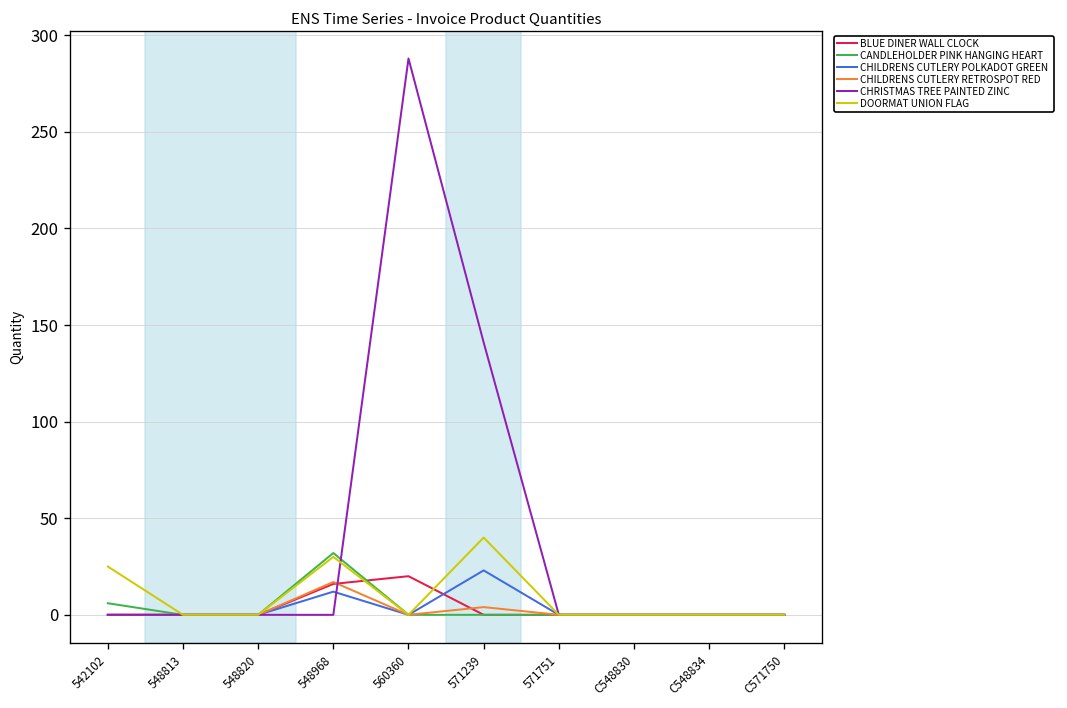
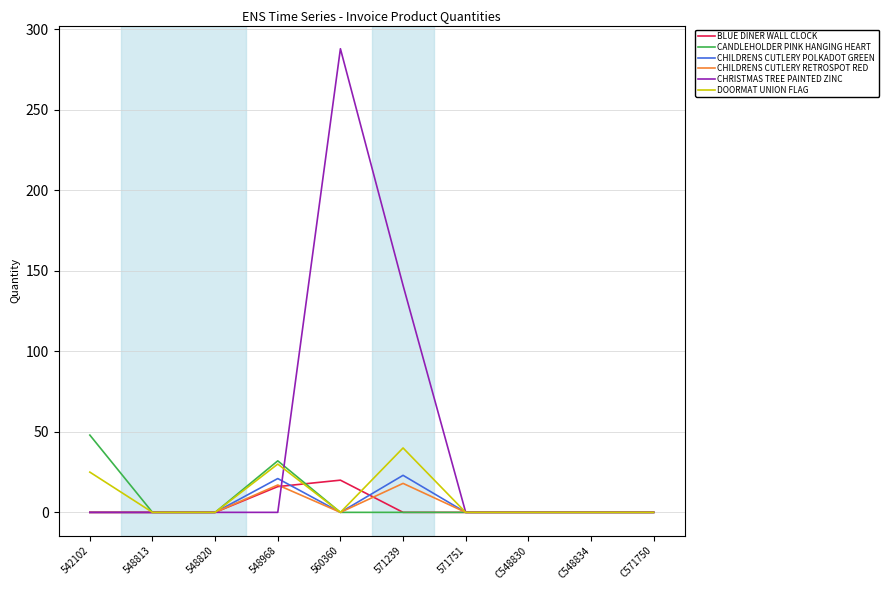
CANDLEHOLDER PINK HANGING HEART, 542102: 6 -> 48
CHILDRENS CUTLERY POLKADOT GREEN, 548968: 12 -> 21
CHILDRENS CUTLERY RETROSPOT RED, 571239: 4 -> 18
